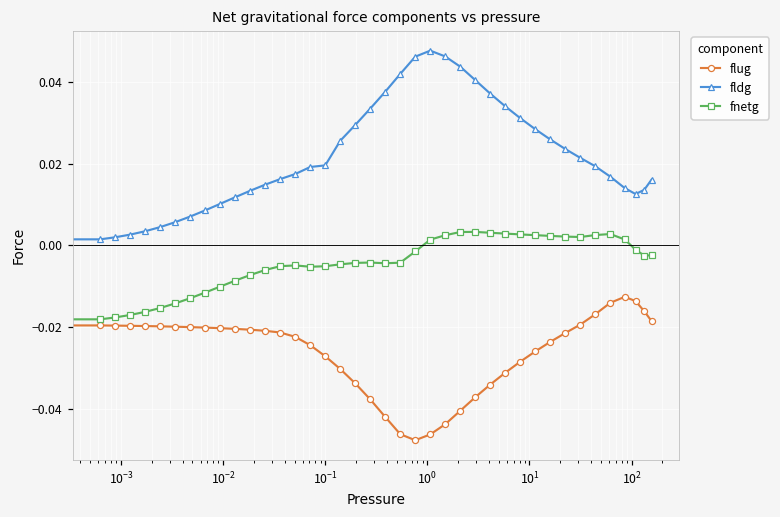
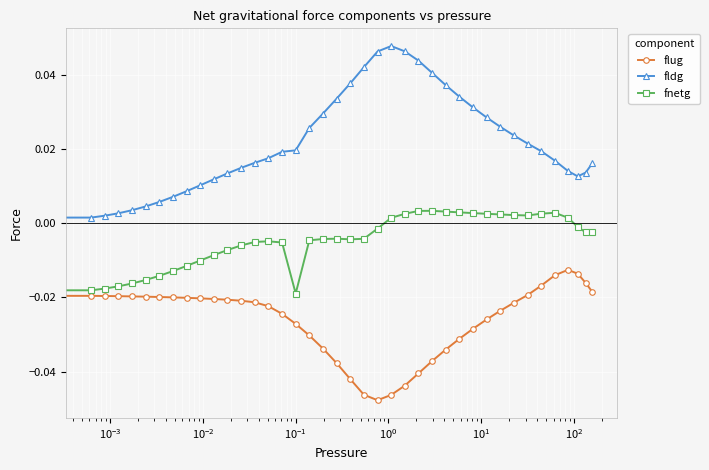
fnetg, 10^-1: -0.005 -> -0.019
